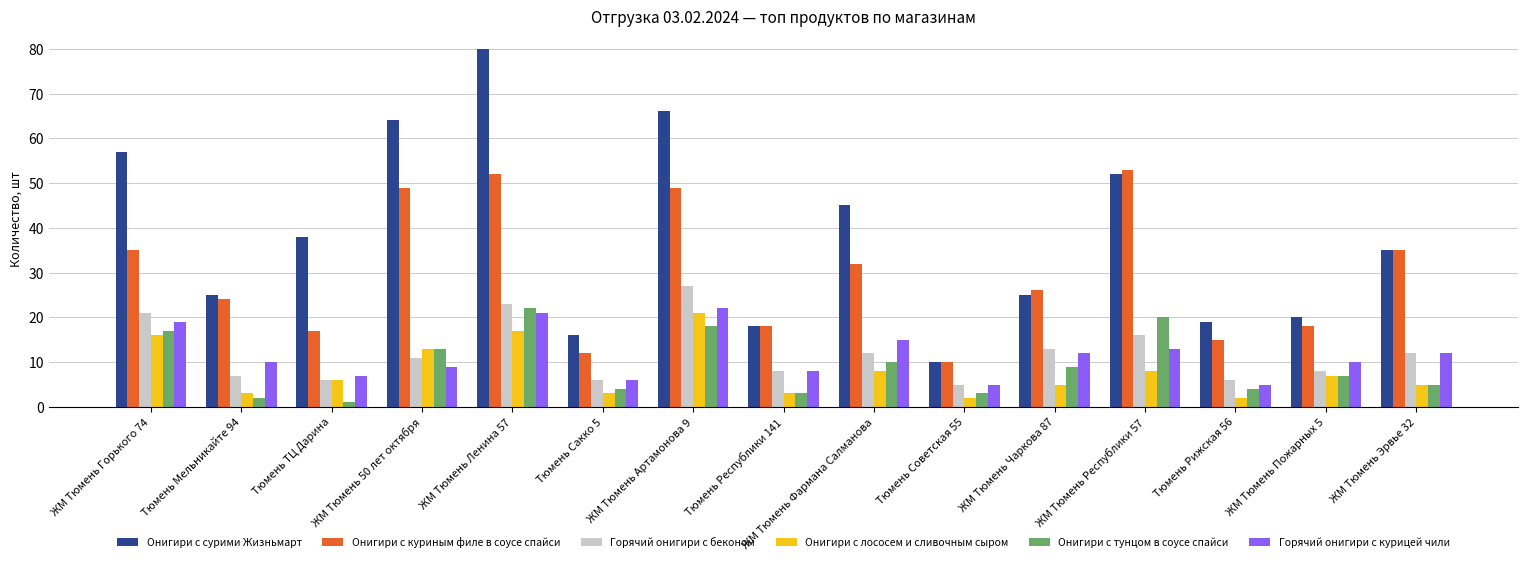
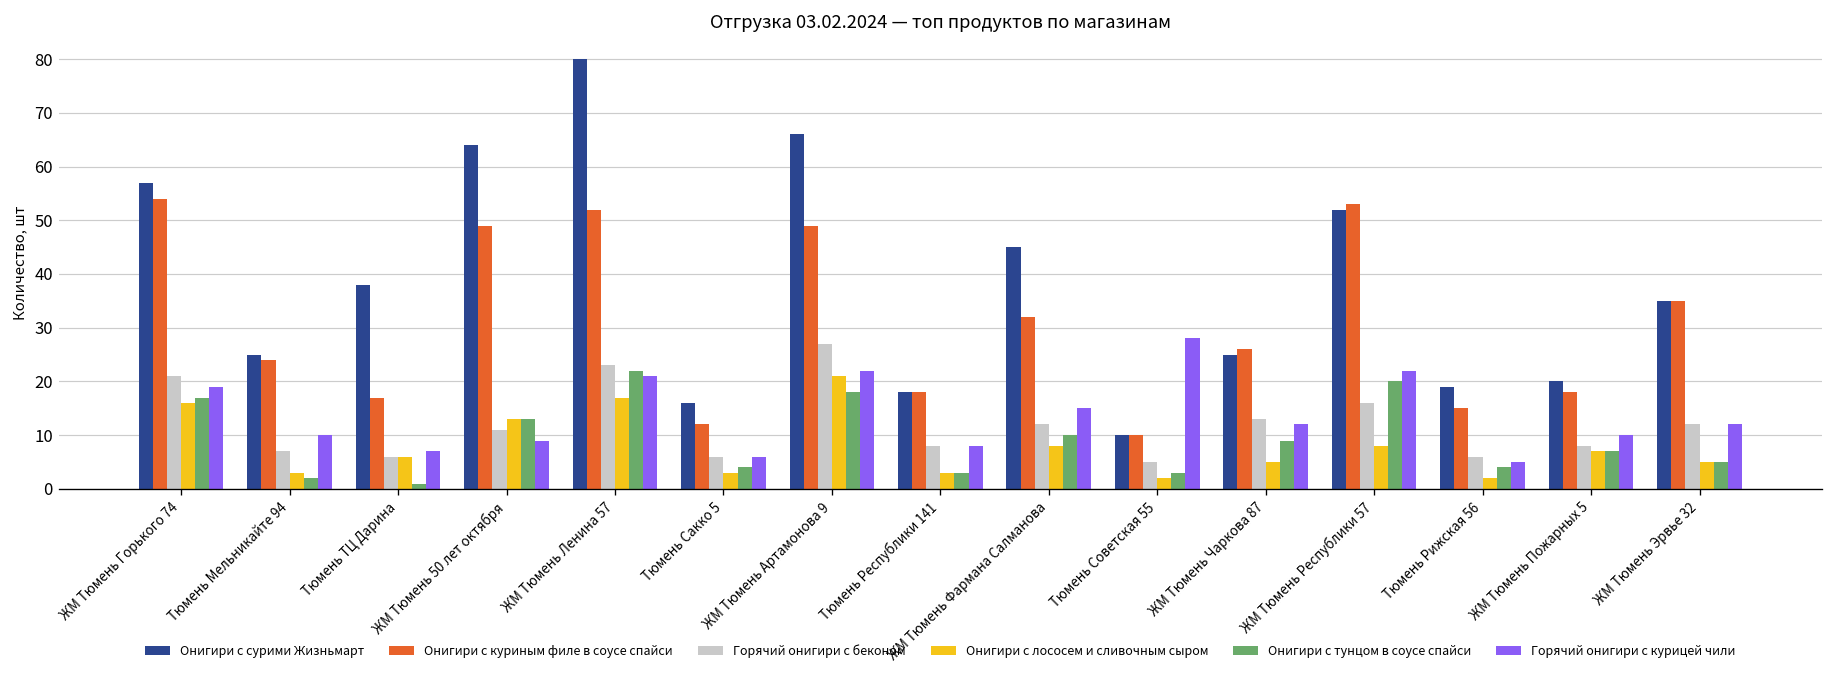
Онигири с куриным филе в соусе спайси, ЖМ Тюмень Горького 74: 35 -> 54
Горячий онигири с курицей чили, Тюмень Советская 55: 5 -> 28
Горячий онигири с курицей чили, ЖМ Тюмень Республики 57: 13 -> 22
